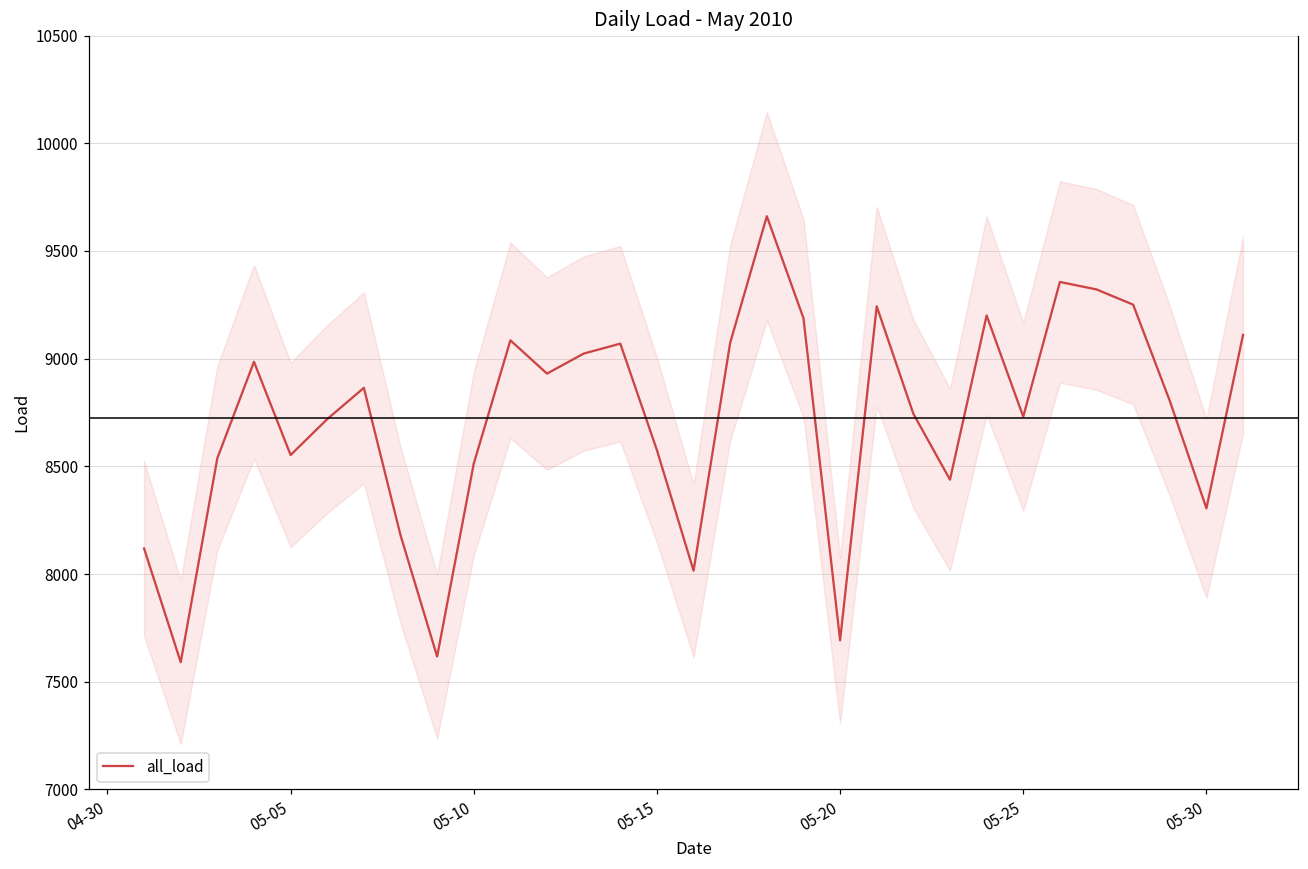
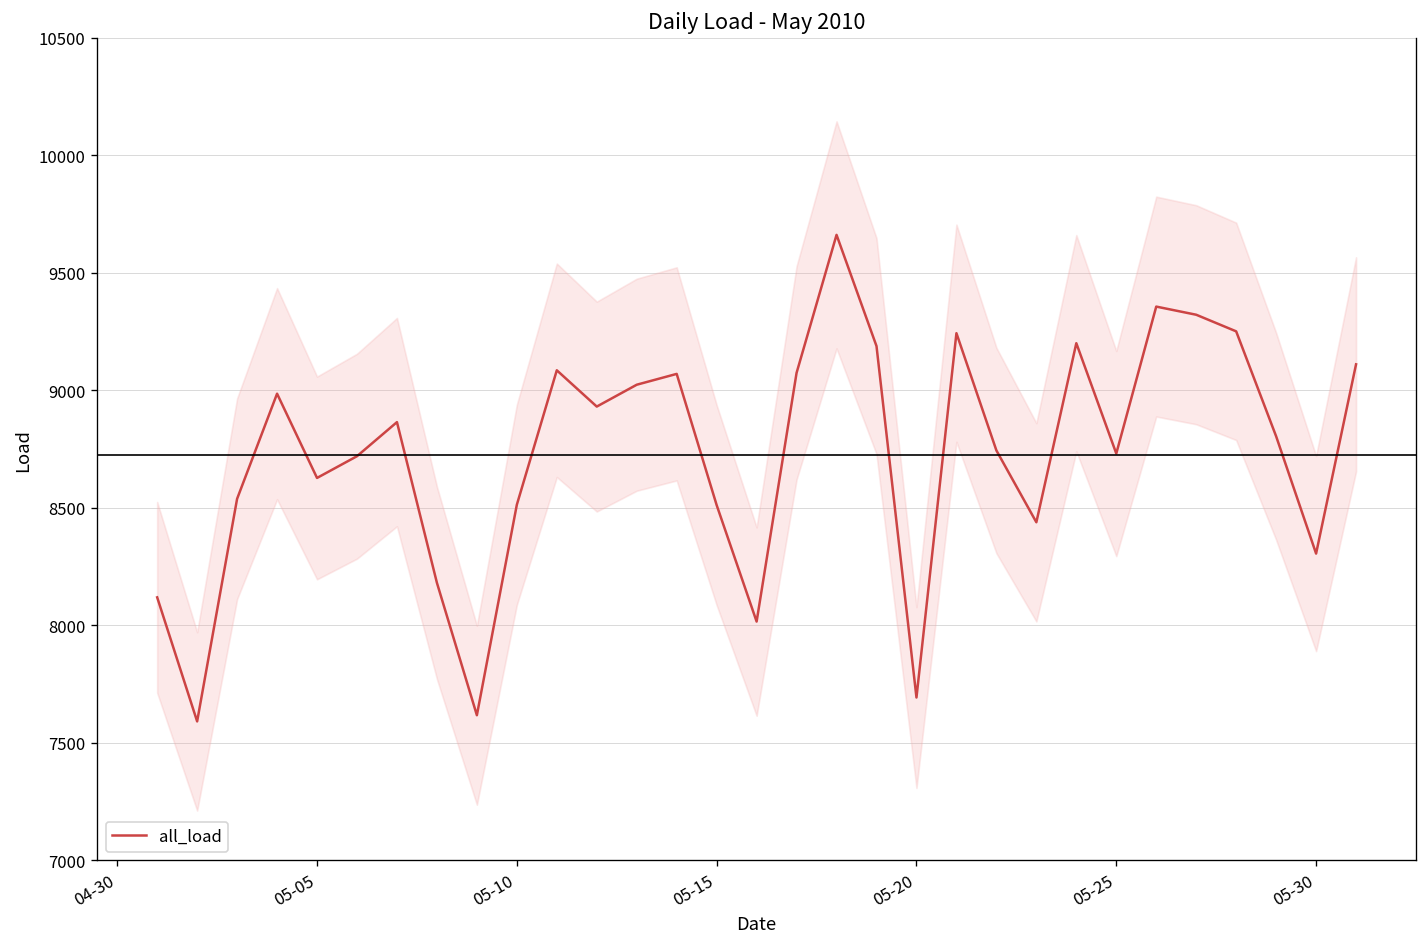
all_load, 05-05: 8550 -> 8630
all_load, 05-15: 8580 -> 8510
